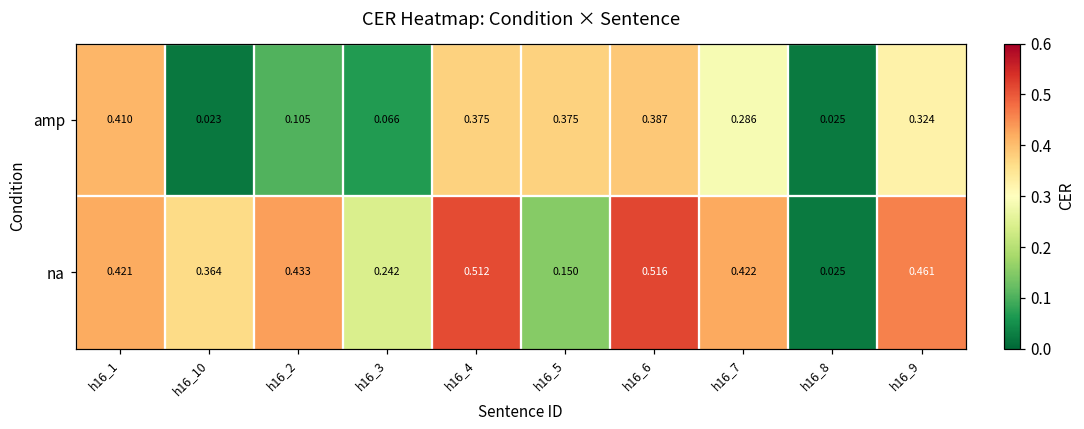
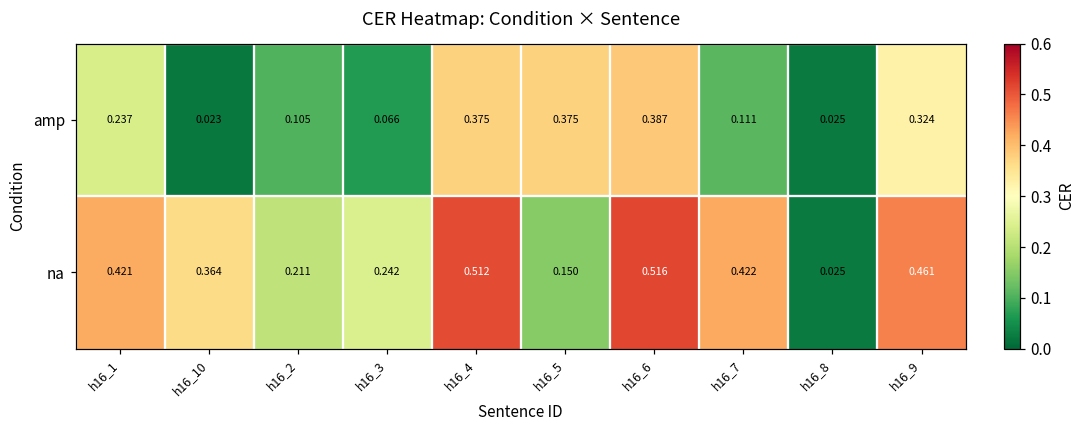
amp, h16_1: 0.410 -> 0.237
amp, h16_7: 0.286 -> 0.111
na, h16_2: 0.433 -> 0.211
